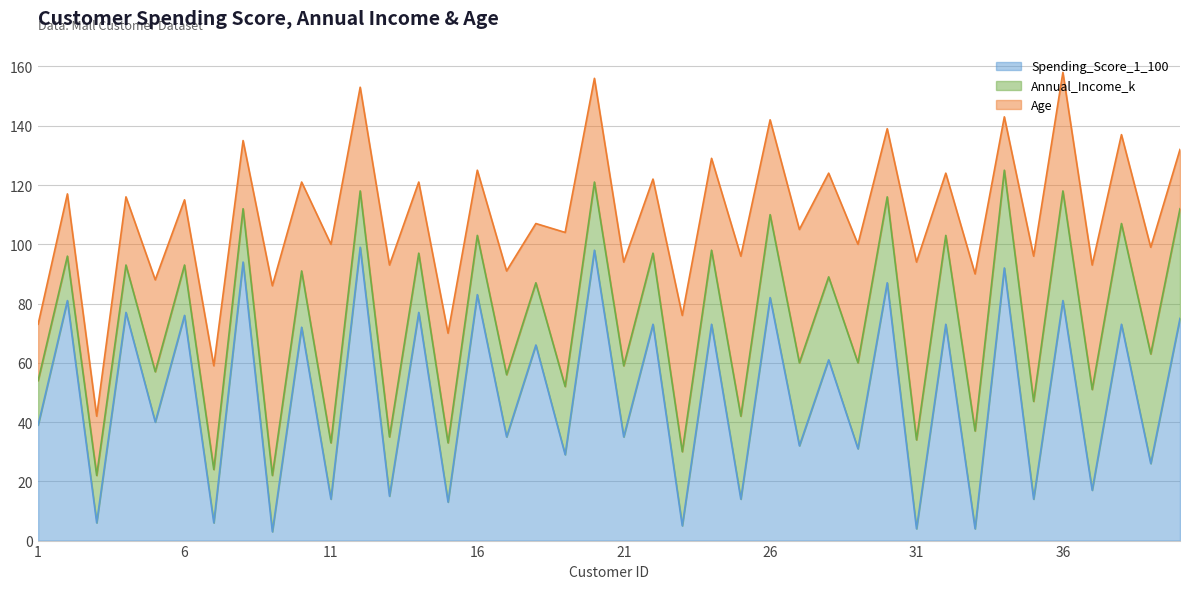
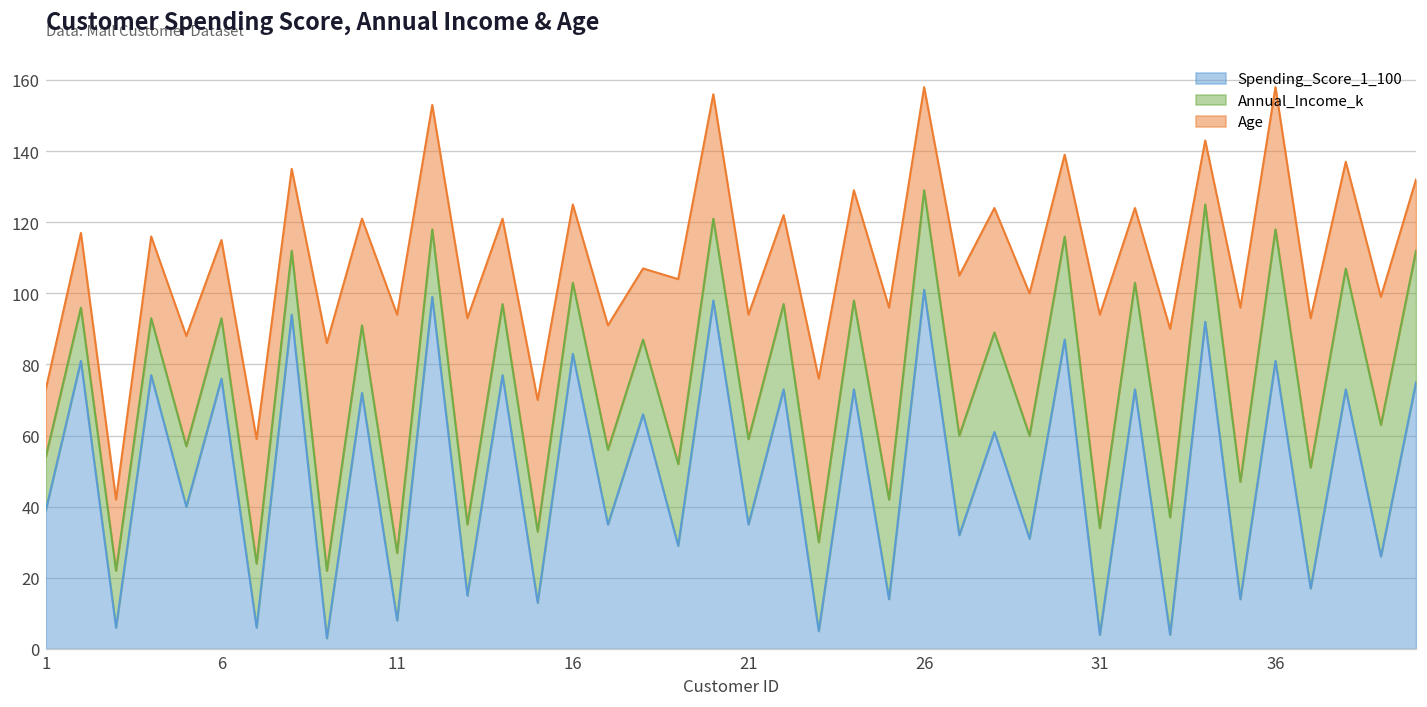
Spending_Score_1_100, 11: 14 -> 8
Spending_Score_1_100, 26: 82 -> 101
Age, 26: 32 -> 29
